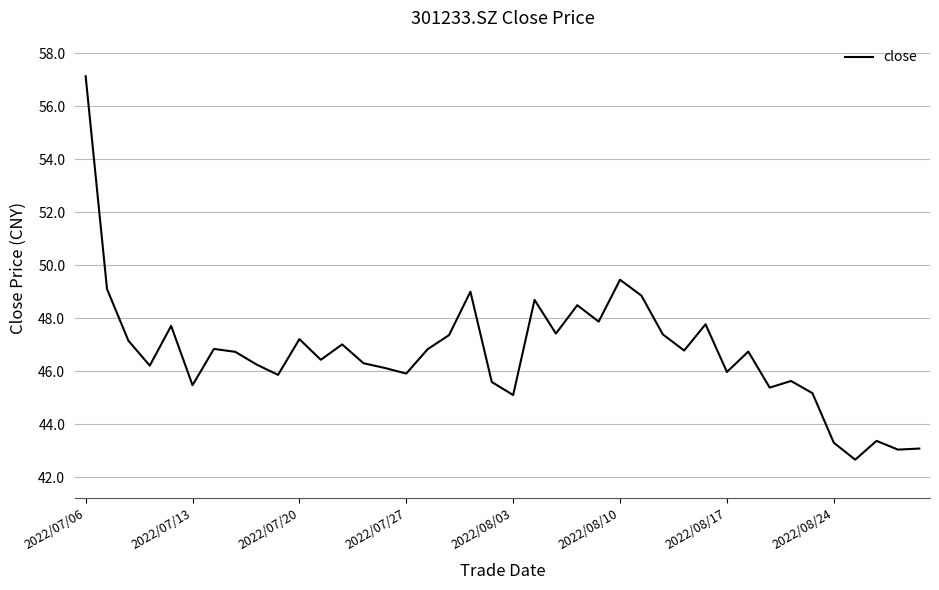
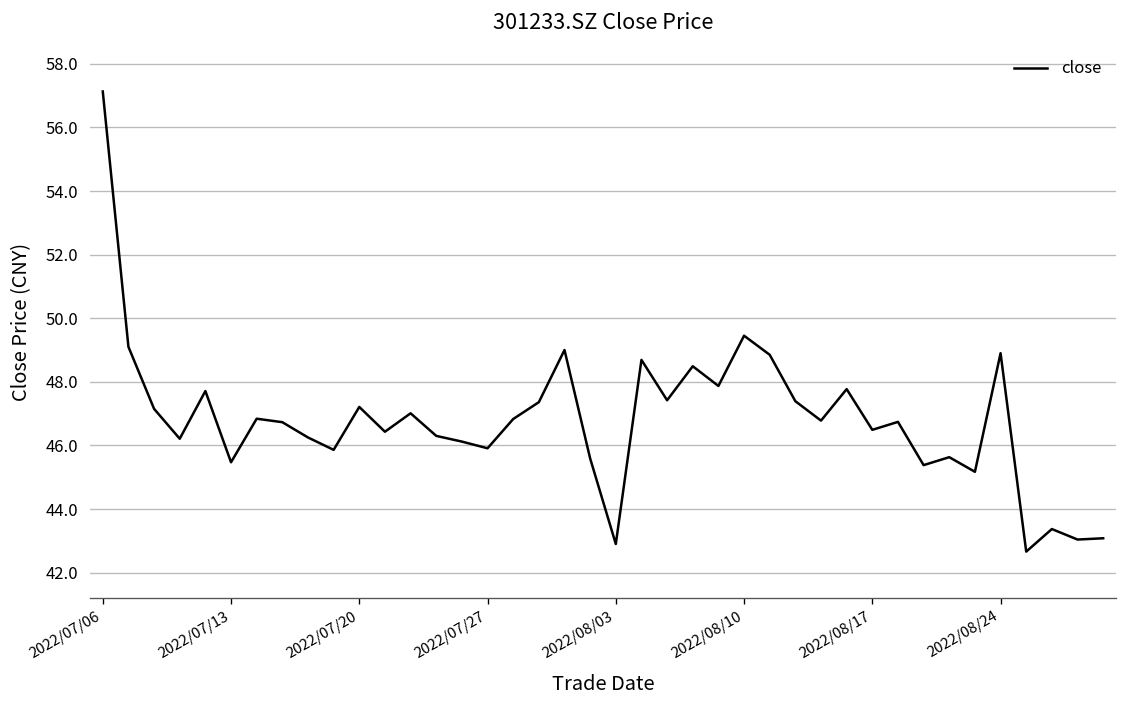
2022/08/03: 45.1 -> 42.9
2022/08/17: 46.0 -> 46.5
2022/08/24: 43.3 -> 48.9
